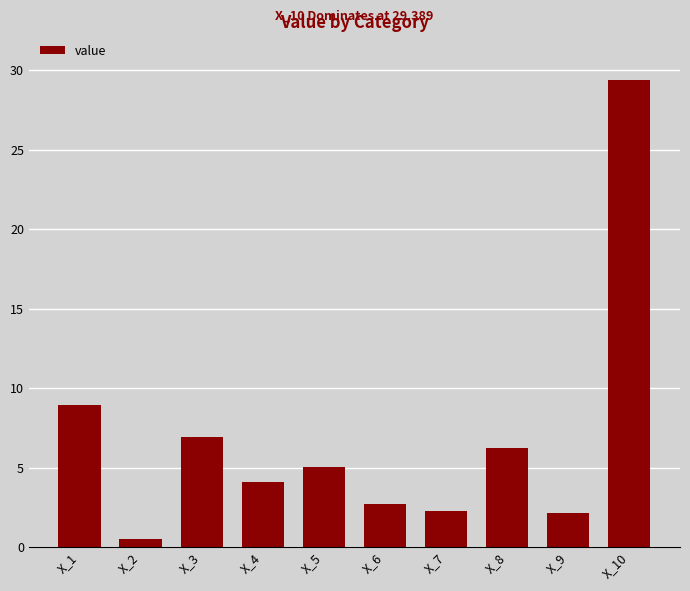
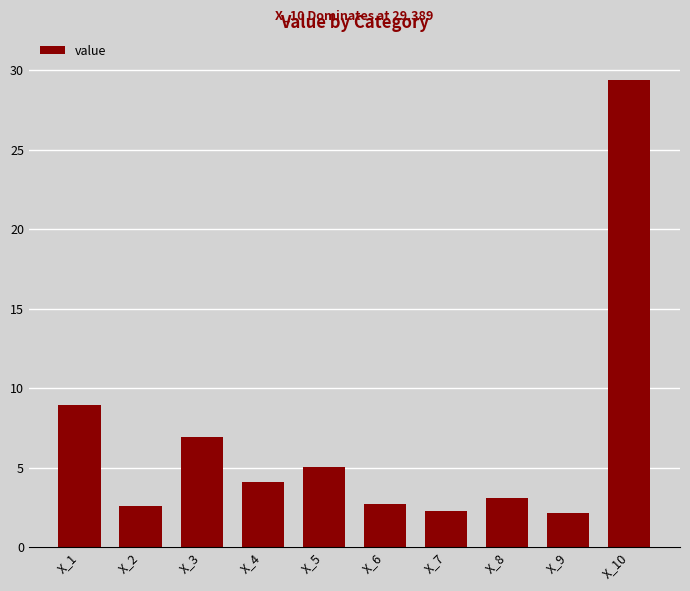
X_2: 0.5 -> 2.6
X_8: 6.3 -> 3.1
